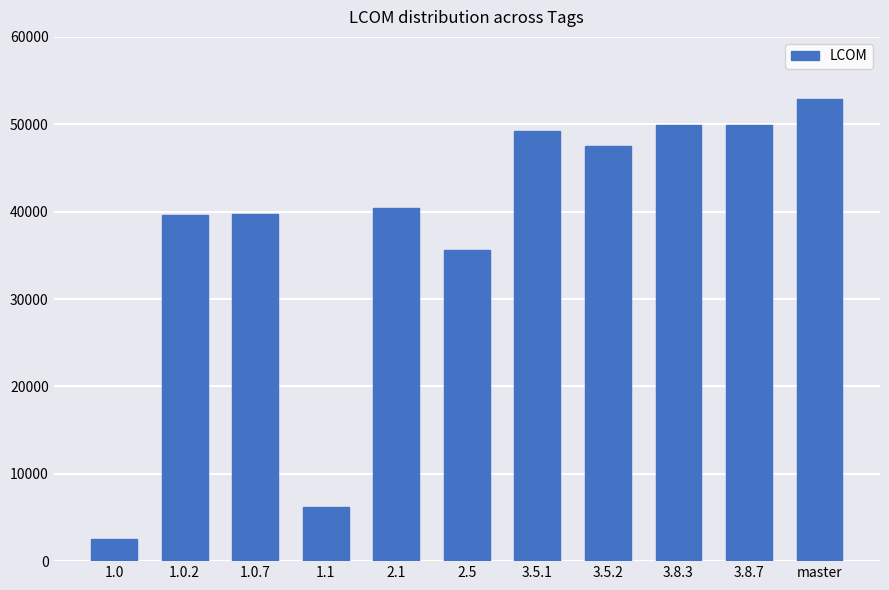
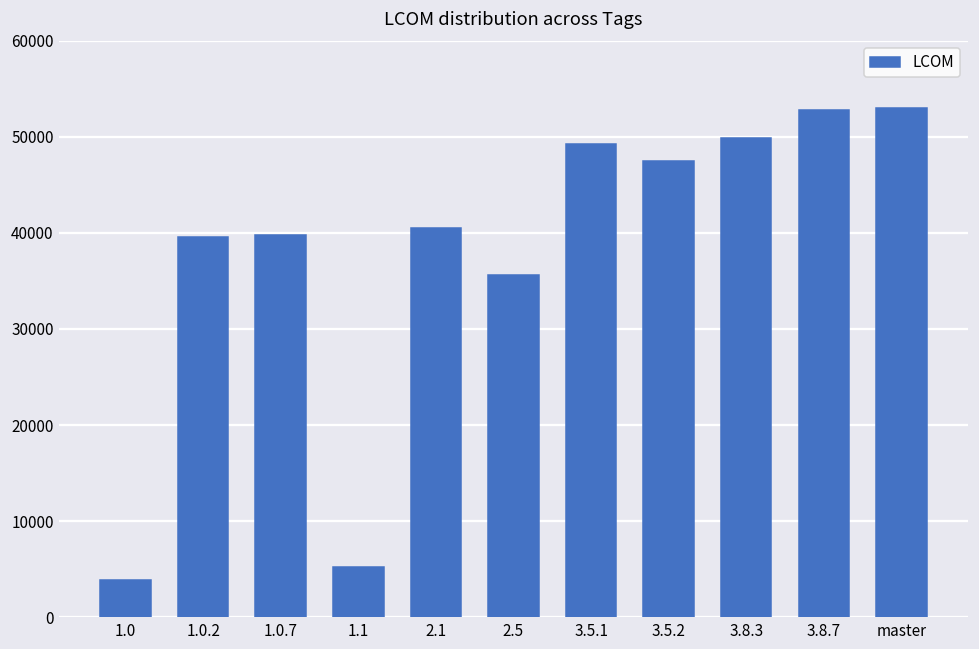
1.0: 3000 -> 4000
1.1: 6000 -> 5000
3.8.7: 50000 -> 53000
